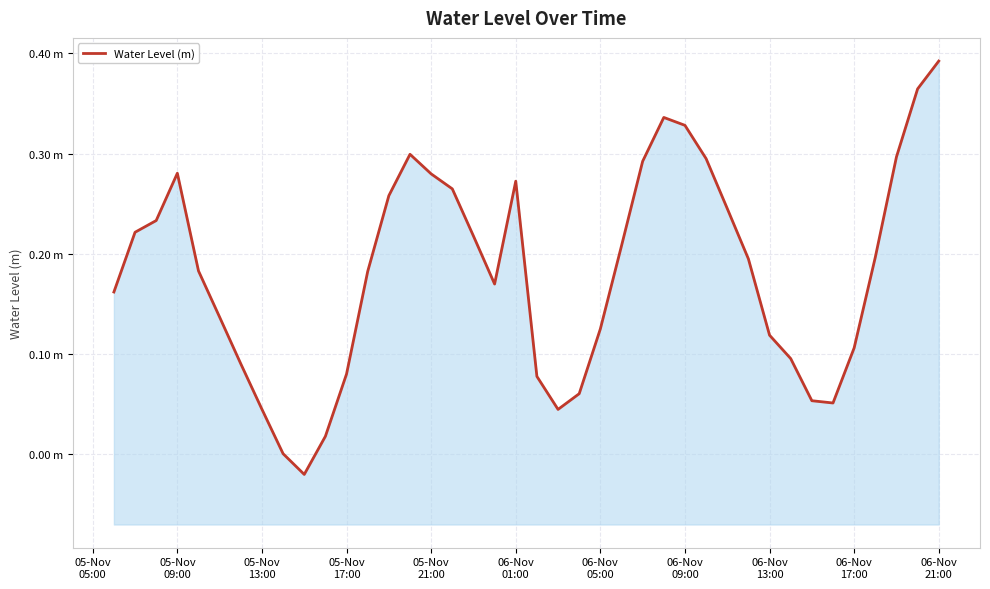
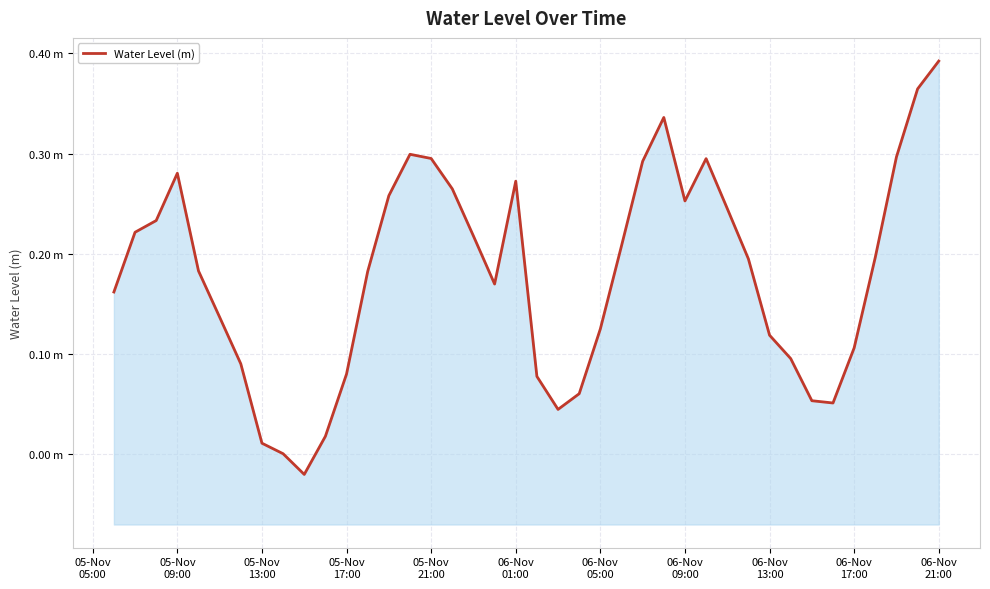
05-Nov 13:00: 0.045 m -> 0.011 m
05-Nov 21:00: 0.280 m -> 0.295 m
06-Nov 09:00: 0.328 m -> 0.253 m
